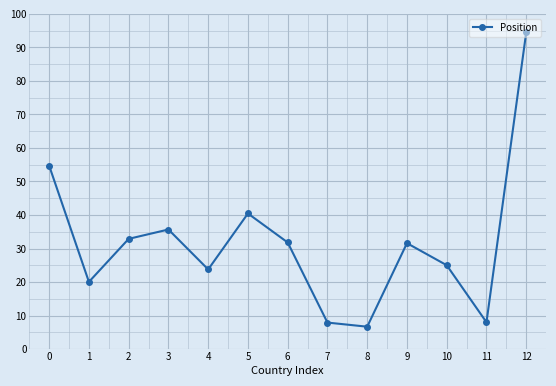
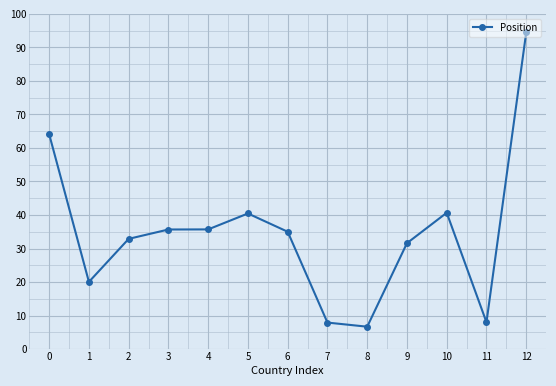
0: 55 -> 64
4: 24 -> 36
6: 32 -> 35
10: 25 -> 41
